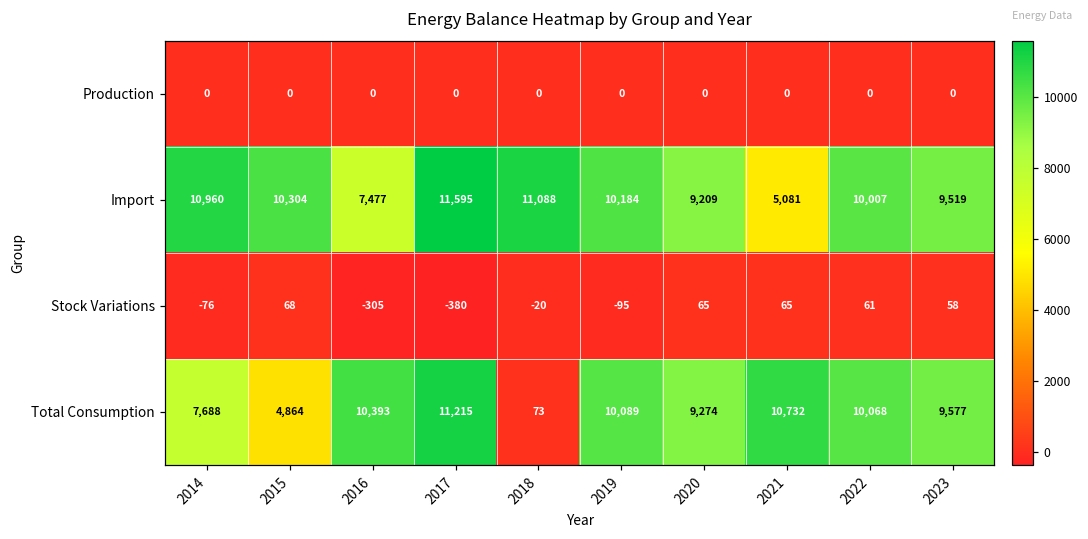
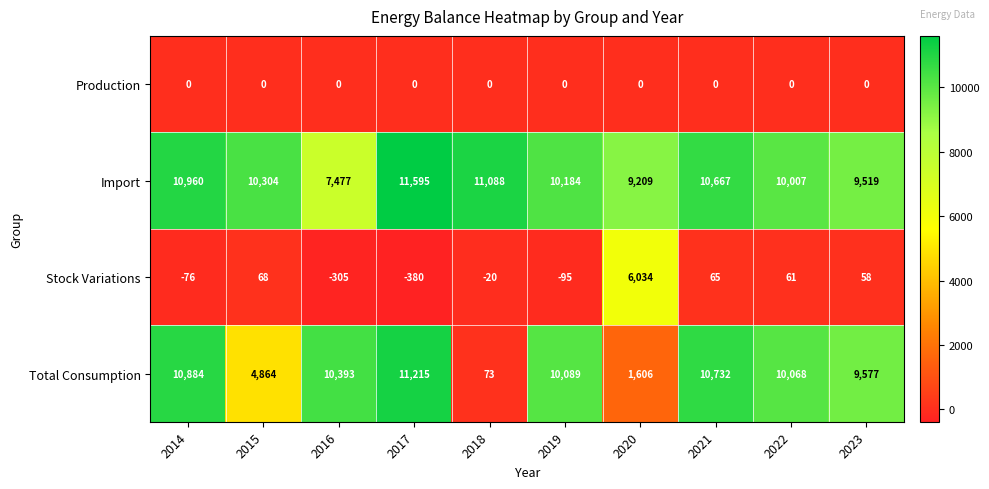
Import, 2021: 5,081 -> 10,667
Stock Variations, 2020: 65 -> 6,034
Total Consumption, 2014: 7,688 -> 10,884
Total Consumption, 2020: 9,274 -> 1,606
